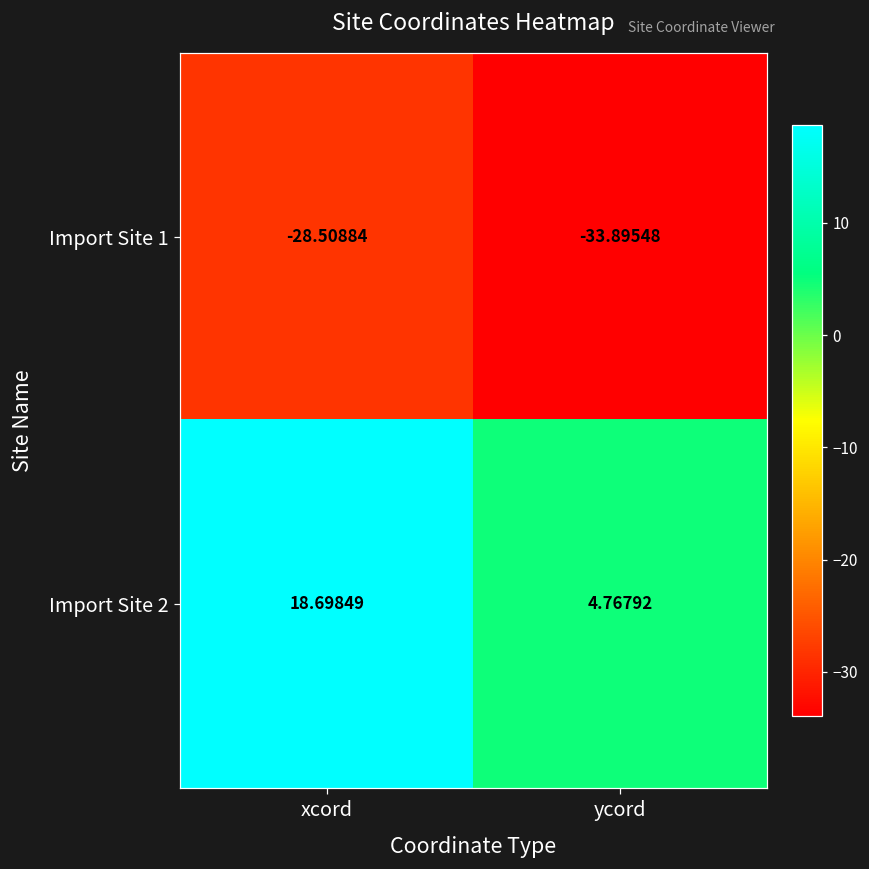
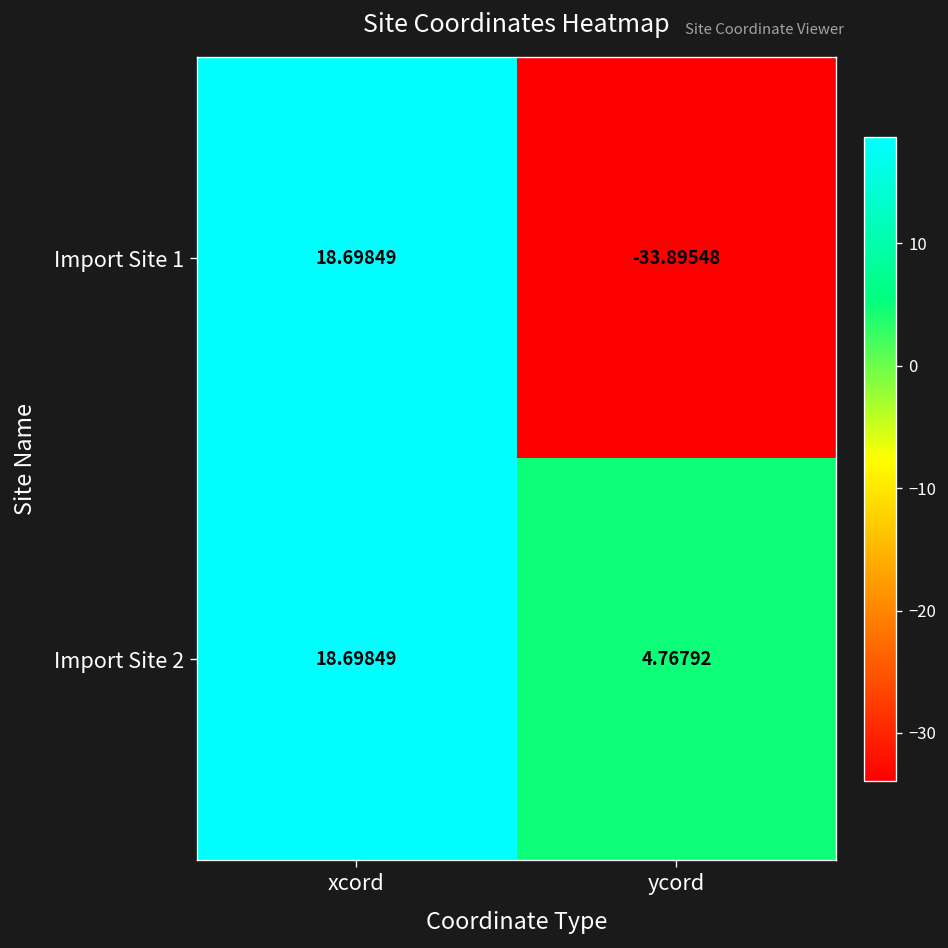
Import Site 1, xcord: -28.50884 -> 18.69849
